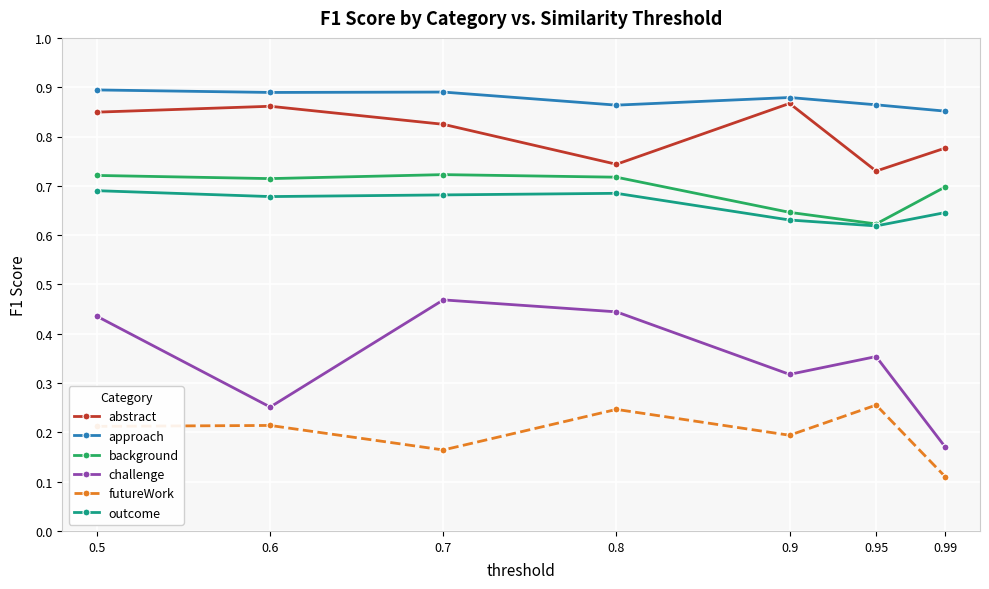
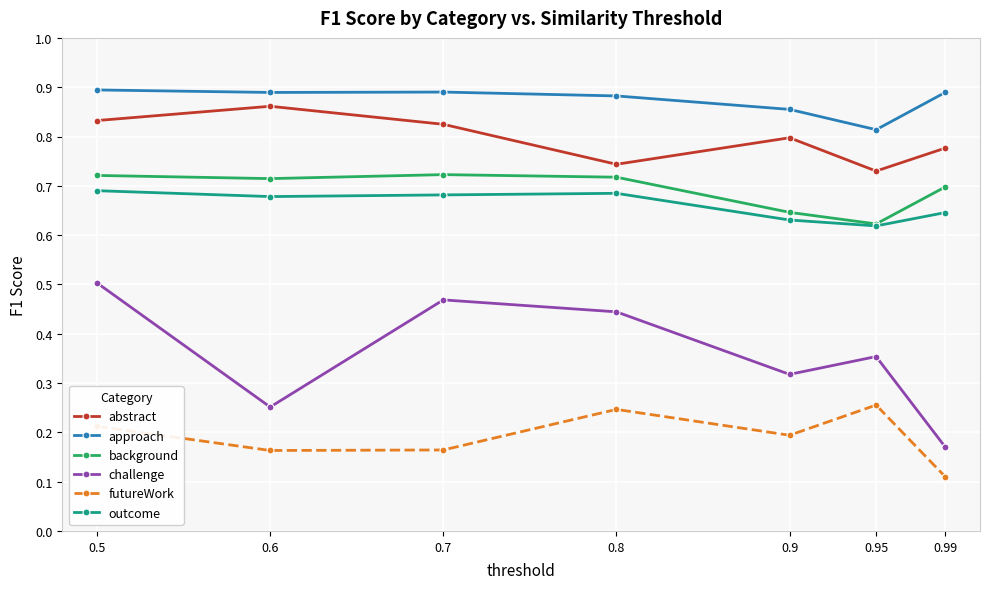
abstract, 0.5: 0.85 -> 0.83
challenge, 0.5: 0.44 -> 0.50
futureWork, 0.6: 0.21 -> 0.16
approach, 0.8: 0.86 -> 0.88
abstract, 0.9: 0.87 -> 0.80
approach, 0.9: 0.88 -> 0.85
approach, 0.95: 0.86 -> 0.81
approach, 0.99: 0.85 -> 0.89
